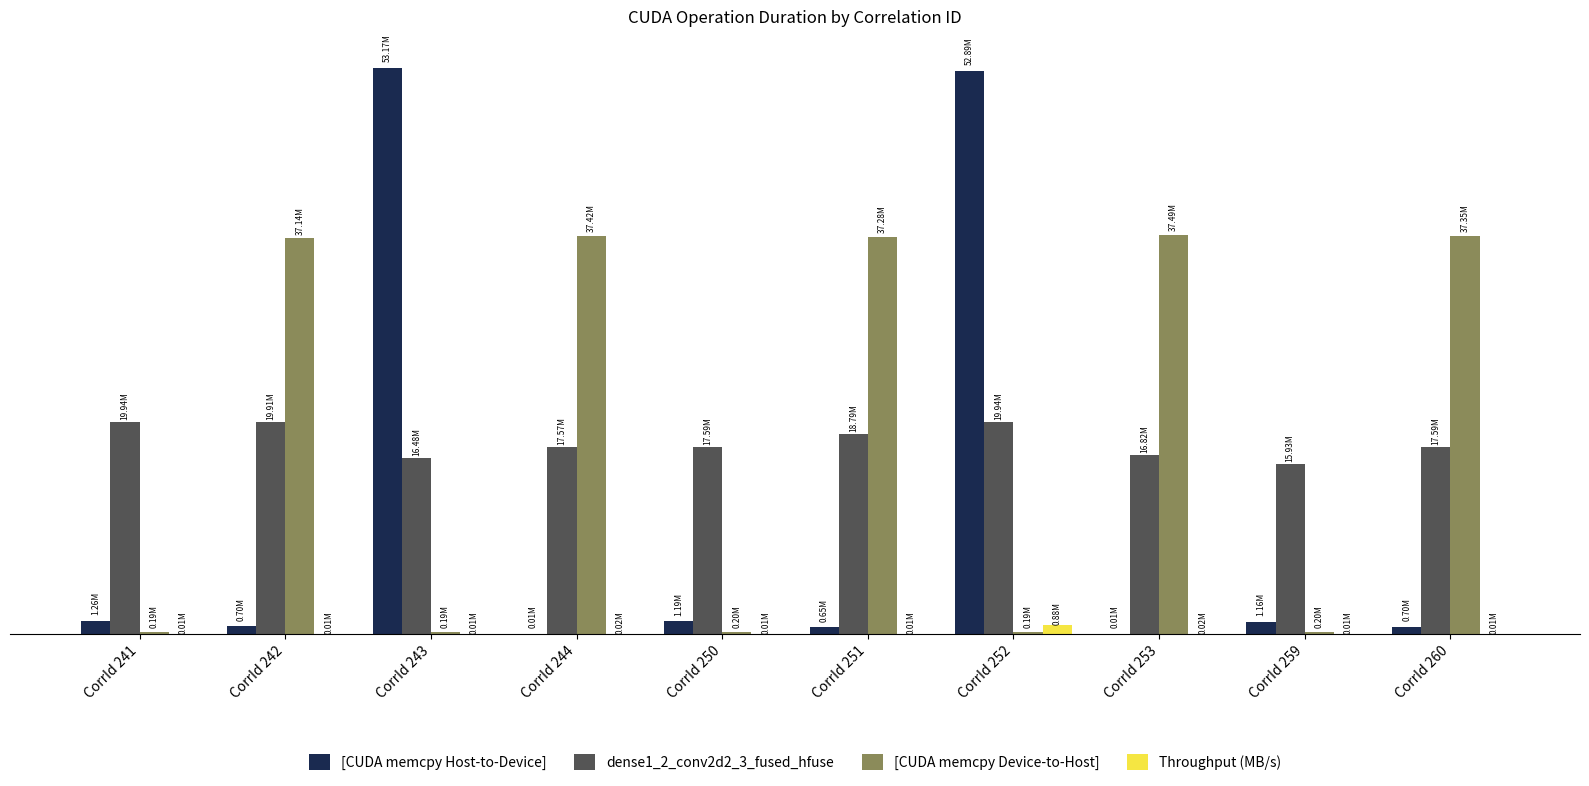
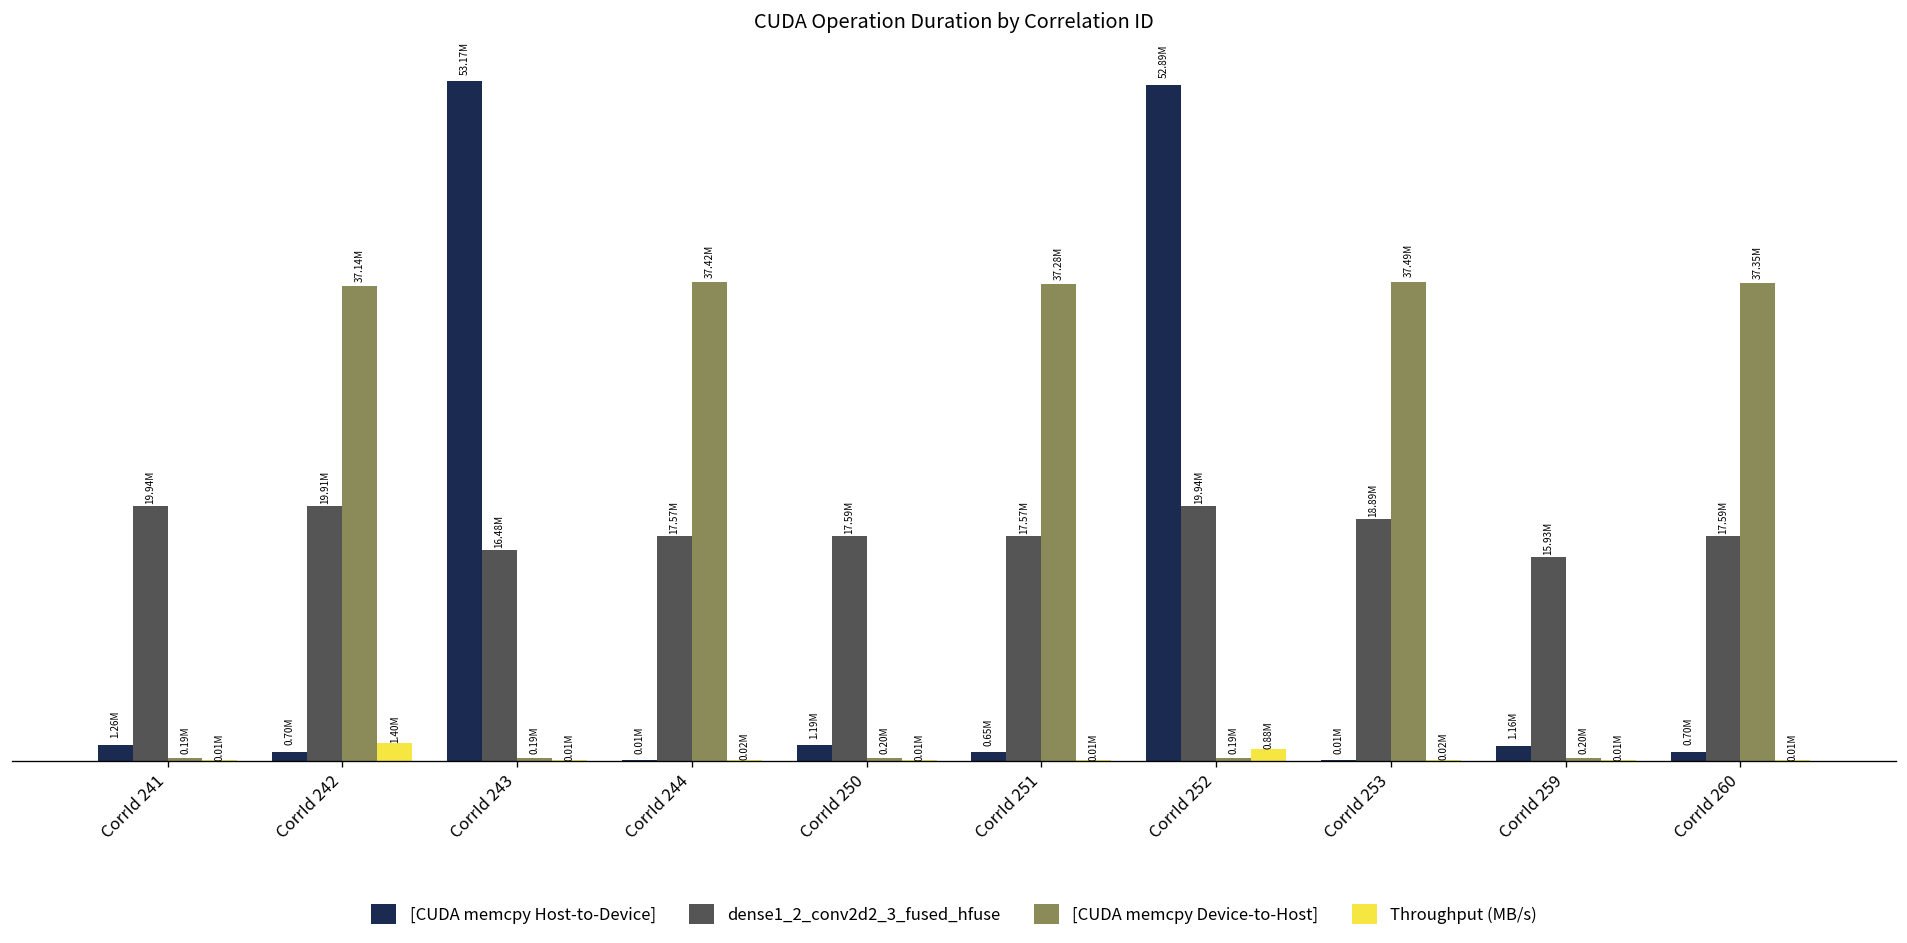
Throughput (MB/s), CorrId 242: 0.01M -> 1.40M
dense1_2_conv2d2_3_fused_hfuse, CorrId 251: 18.79M -> 17.57M
dense1_2_conv2d2_3_fused_hfuse, CorrId 253: 16.82M -> 18.89M
